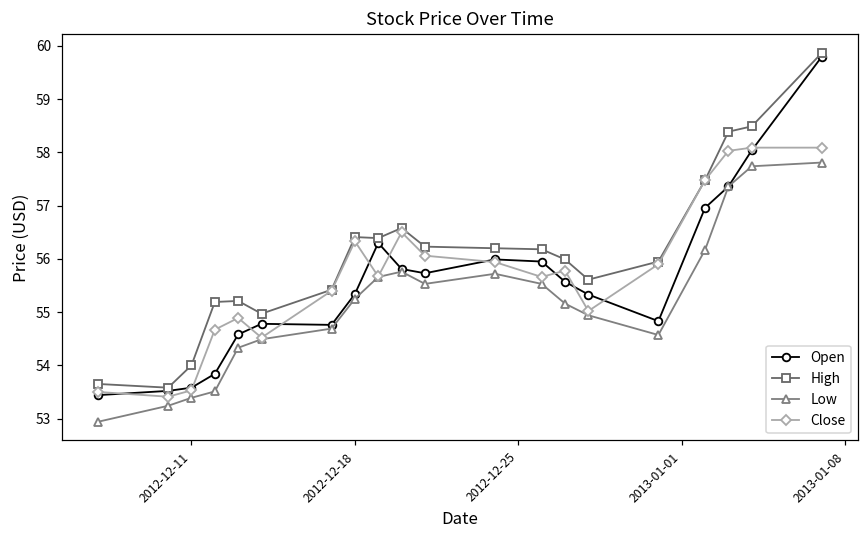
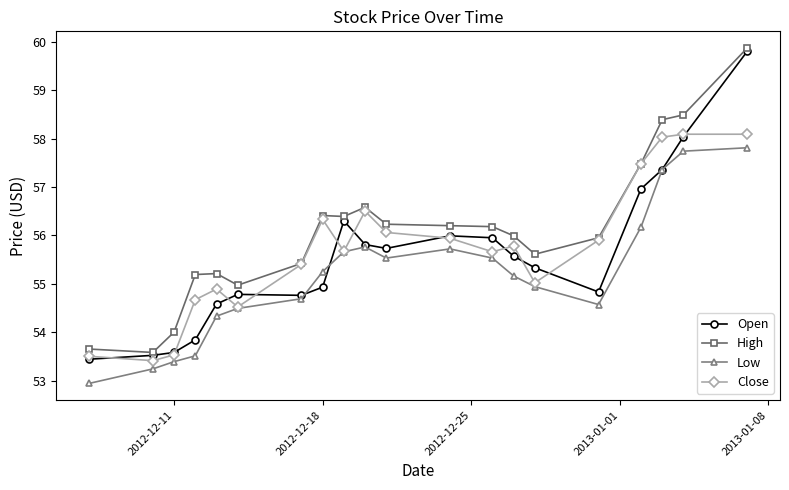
Open, 2012-12-18: 55.3 -> 54.9
